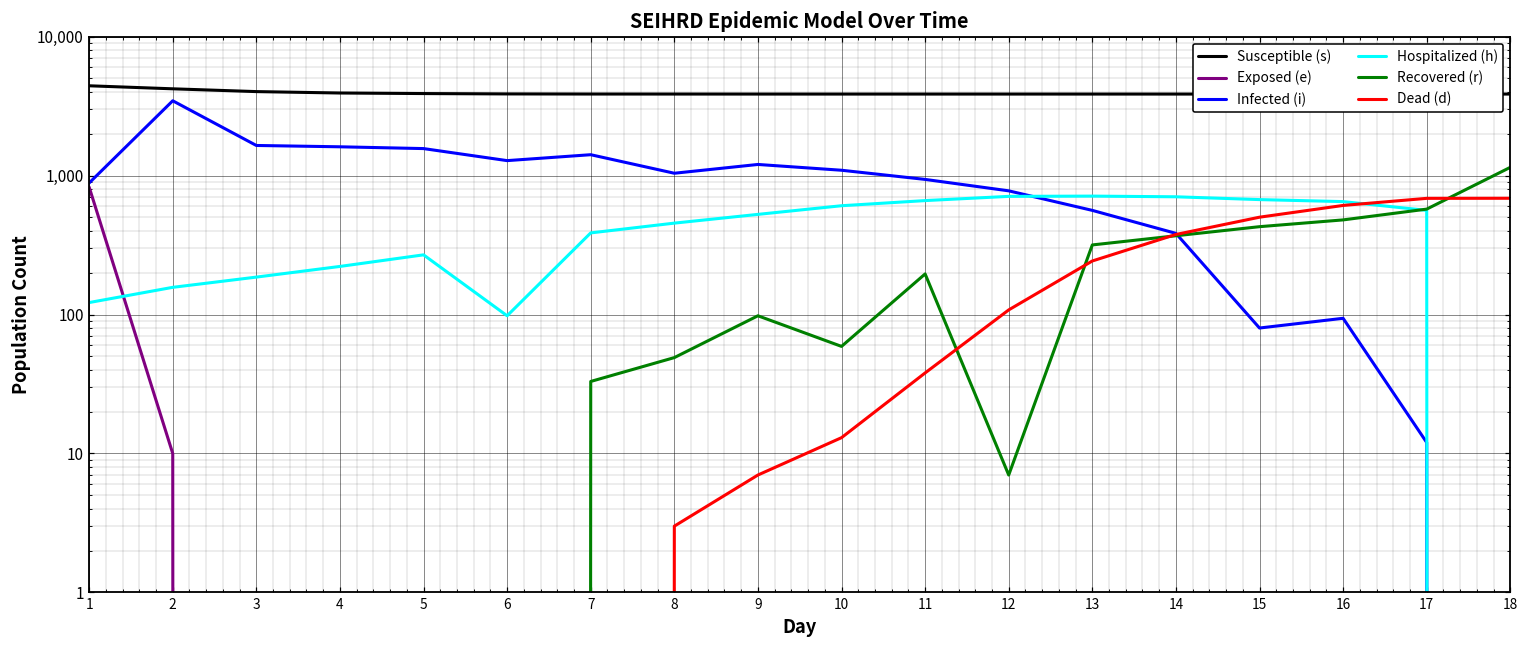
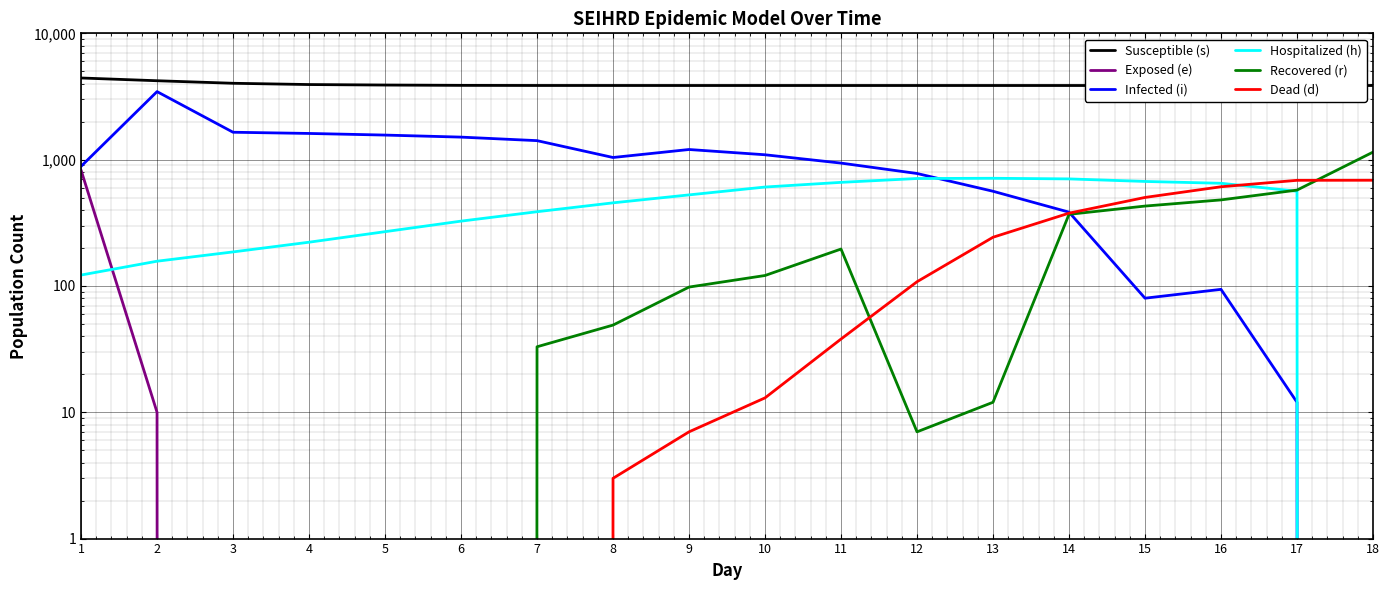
Infected (i), 6: 1,300 -> 1,500
Hospitalized (h), 6: 100 -> 330
Recovered (r), 10: 60 -> 120
Recovered (r), 13: 320 -> 12
